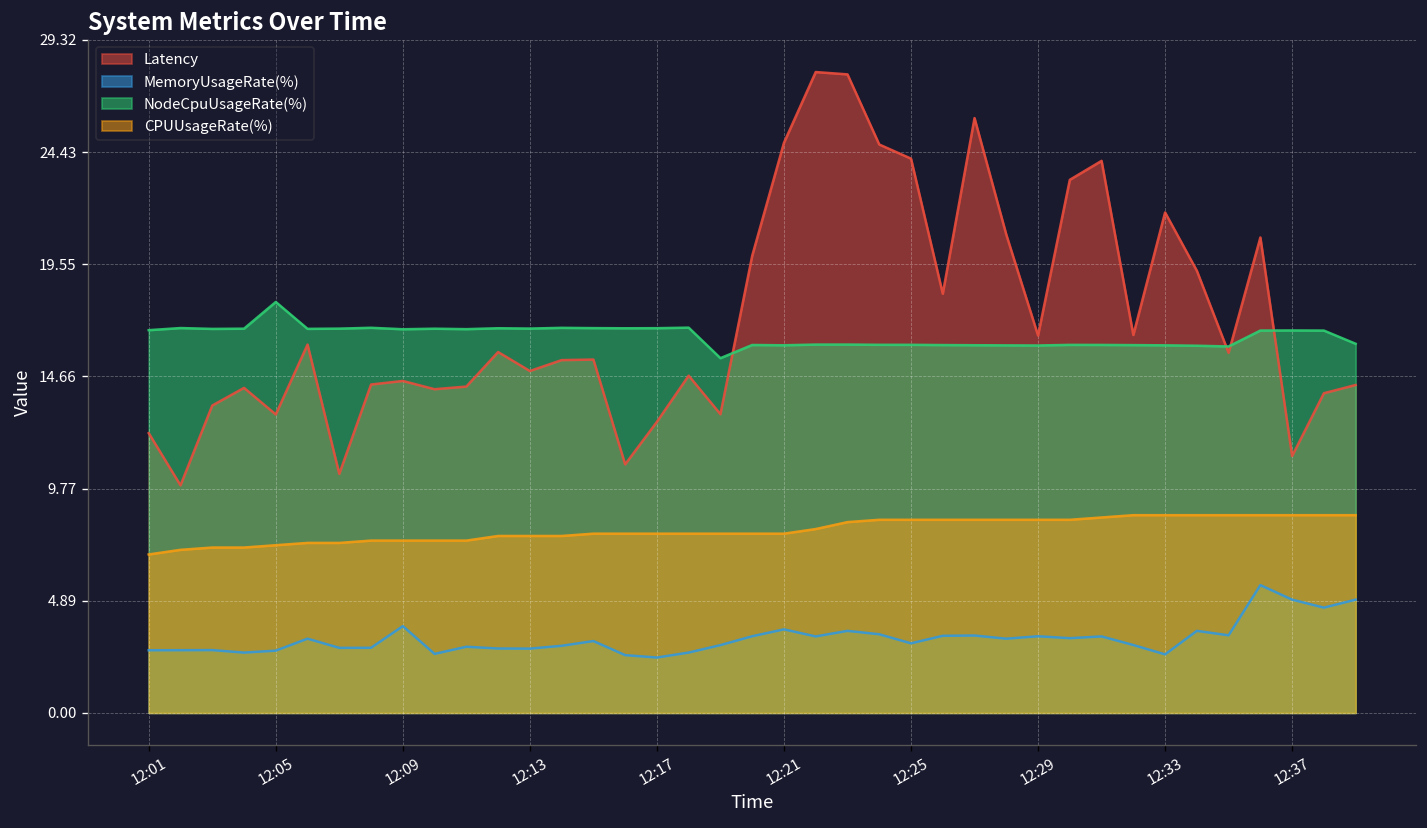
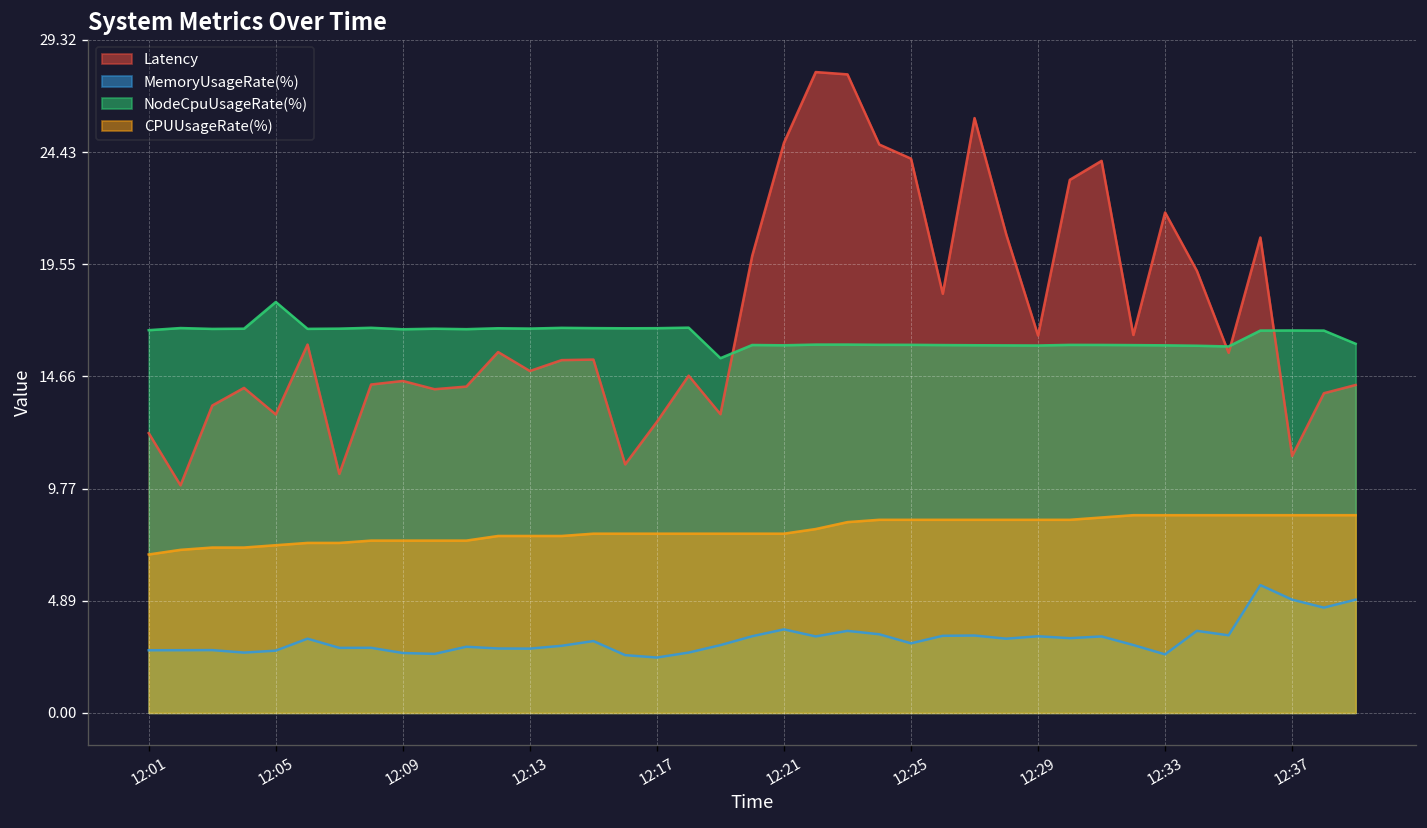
MemoryUsageRate(%), 12:09: 3.8 -> 2.6
